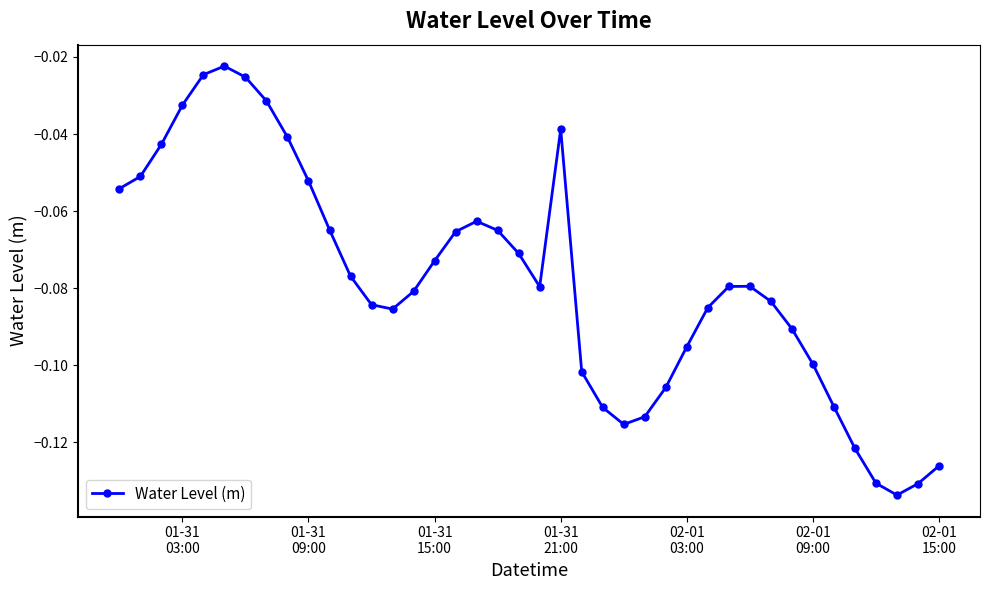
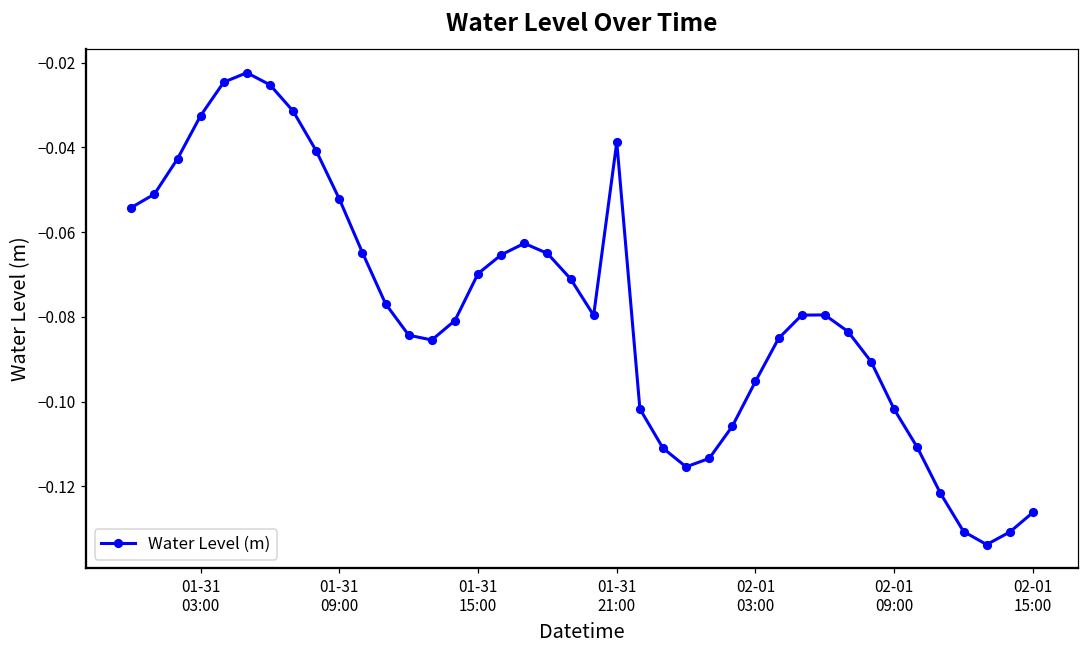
01-31 15:00: -0.073 -> -0.070
02-01 09:00: -0.100 -> -0.102
